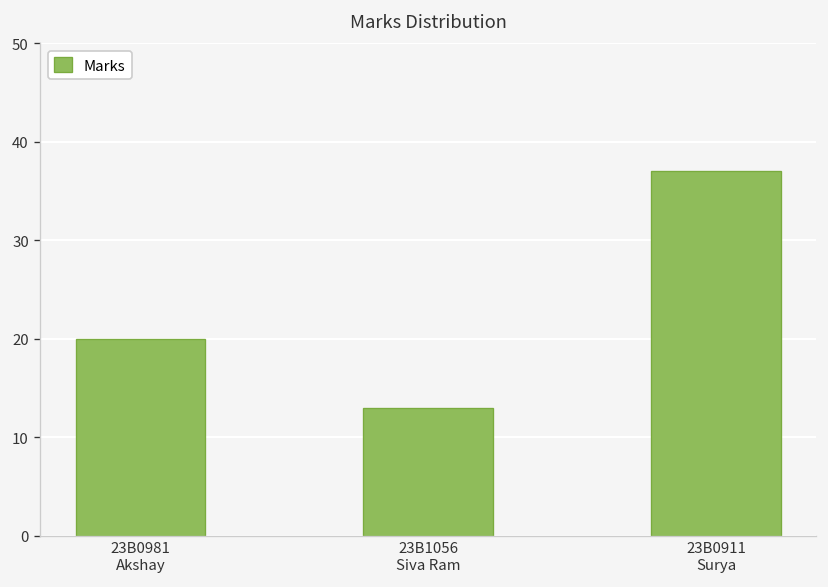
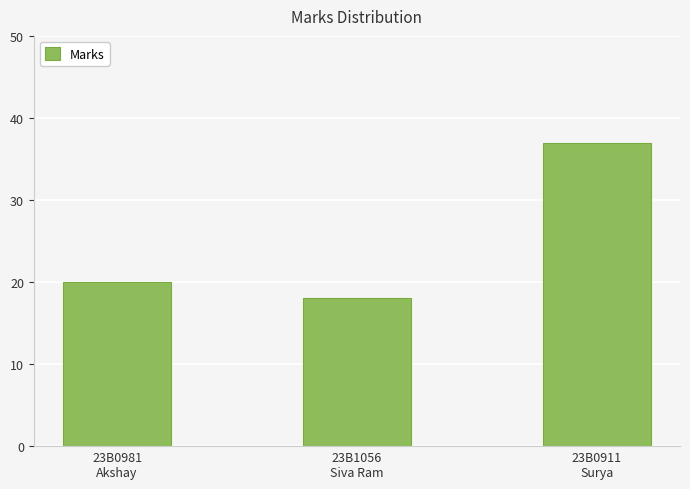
23B1056 Siva Ram: 13 -> 18
